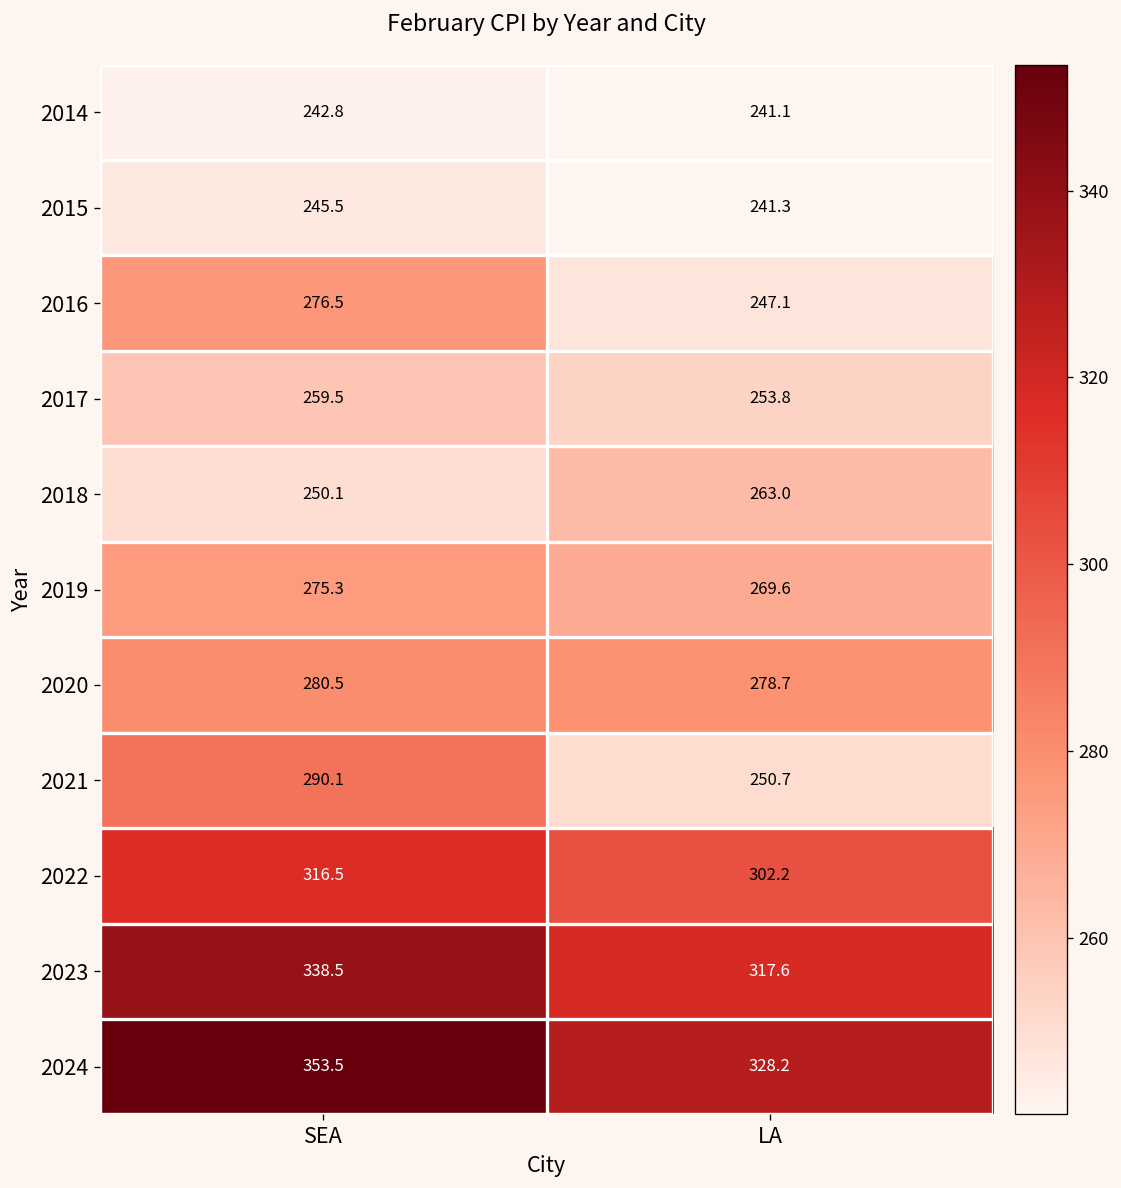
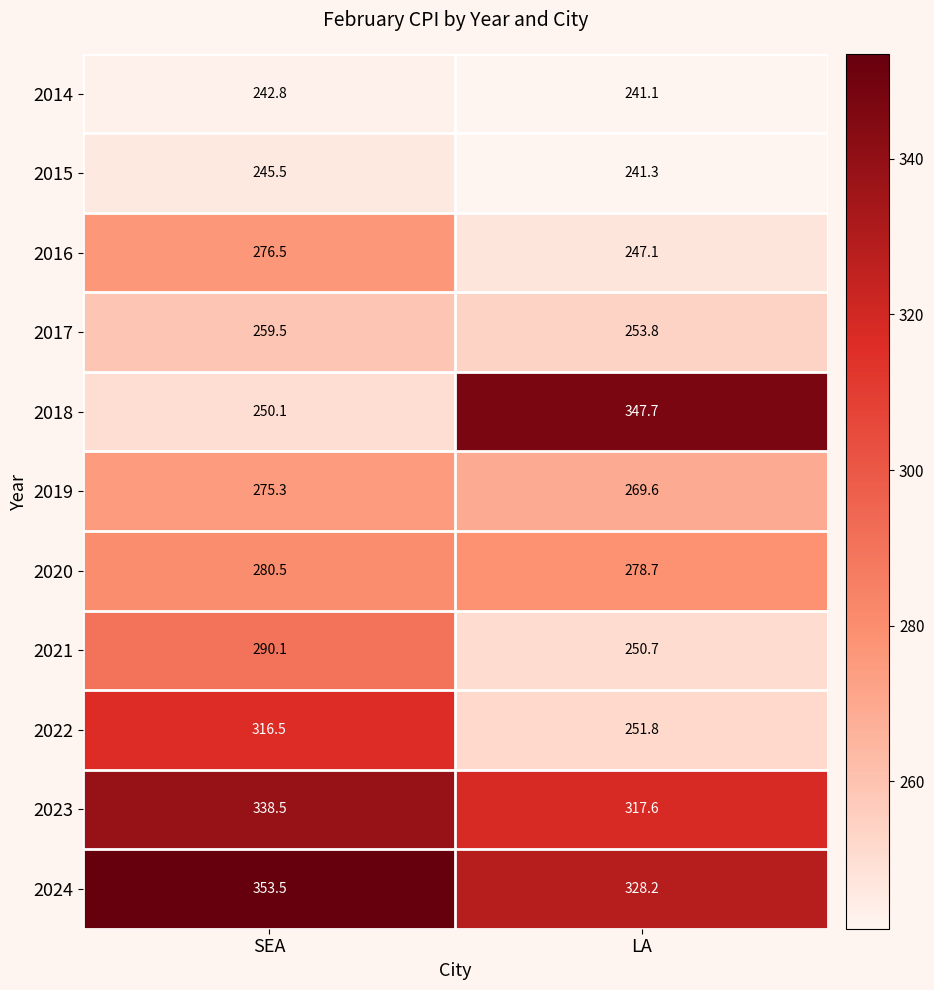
2018, LA: 263.0 -> 347.7
2022, LA: 302.2 -> 251.8
